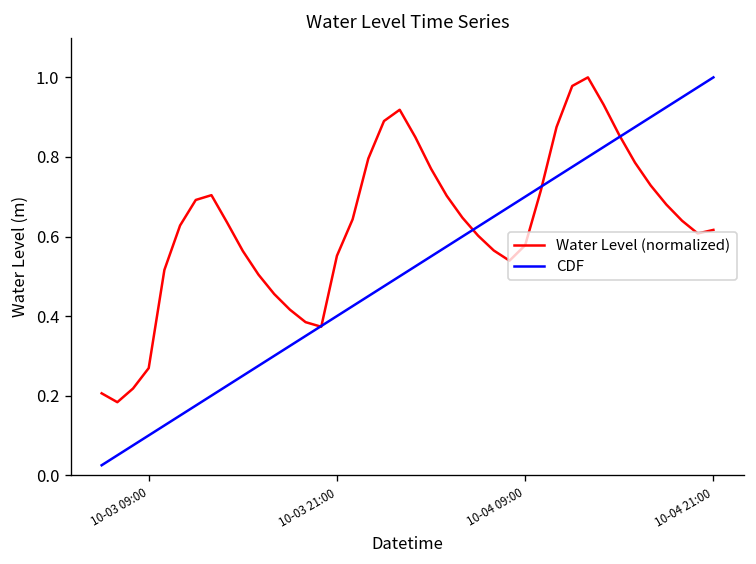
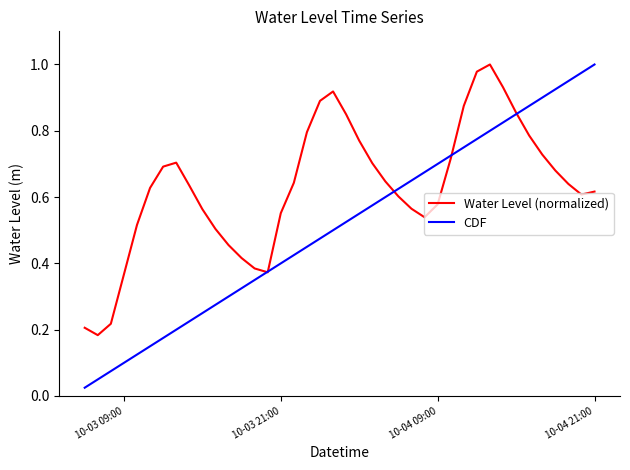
Water Level (normalized), 10-03 09:00: 0.27 -> 0.37
